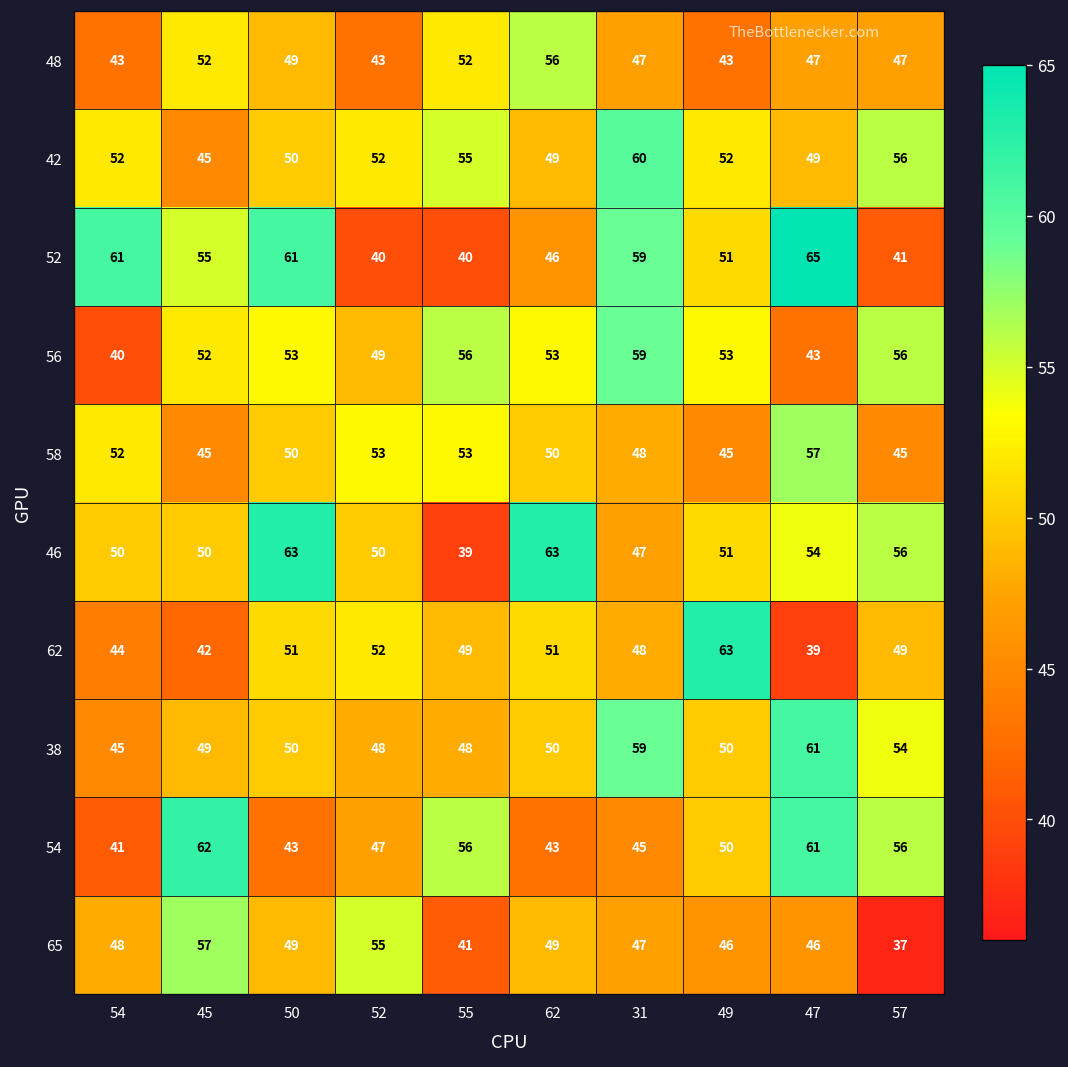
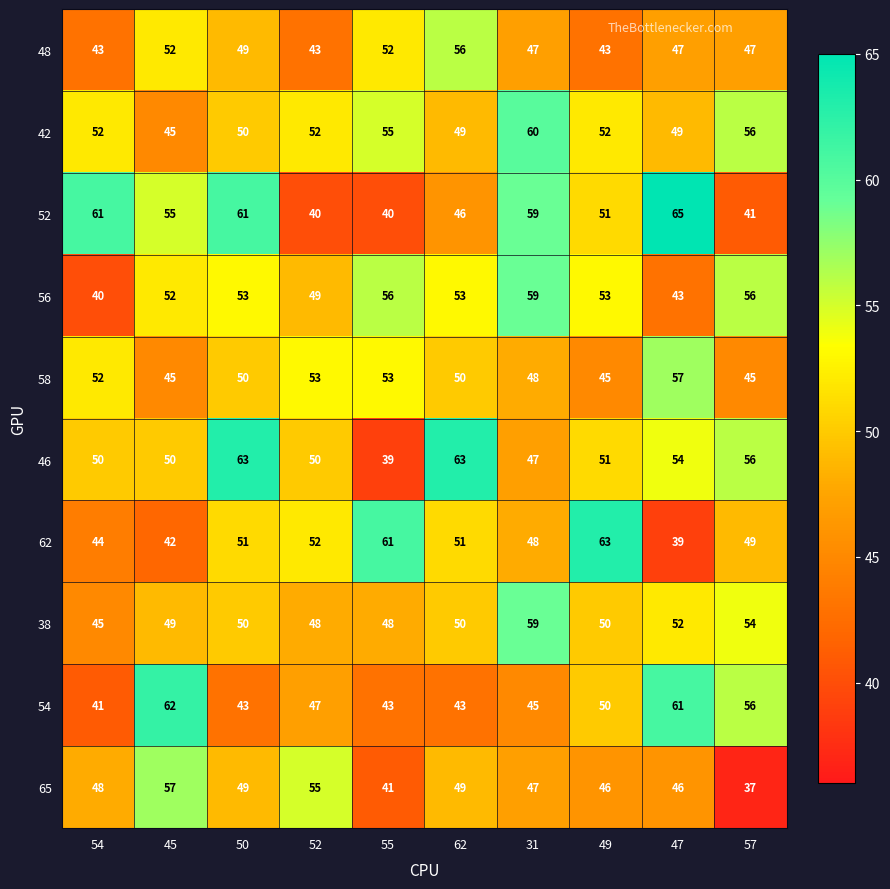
62, 55: 49 -> 61
38, 47: 61 -> 52
54, 55: 56 -> 43
